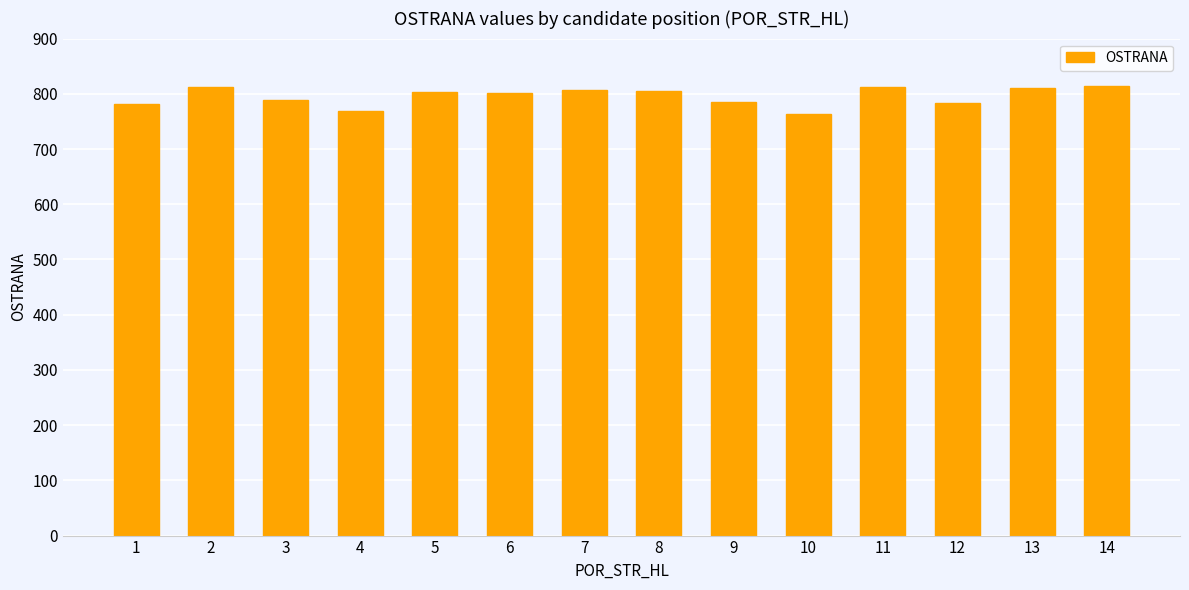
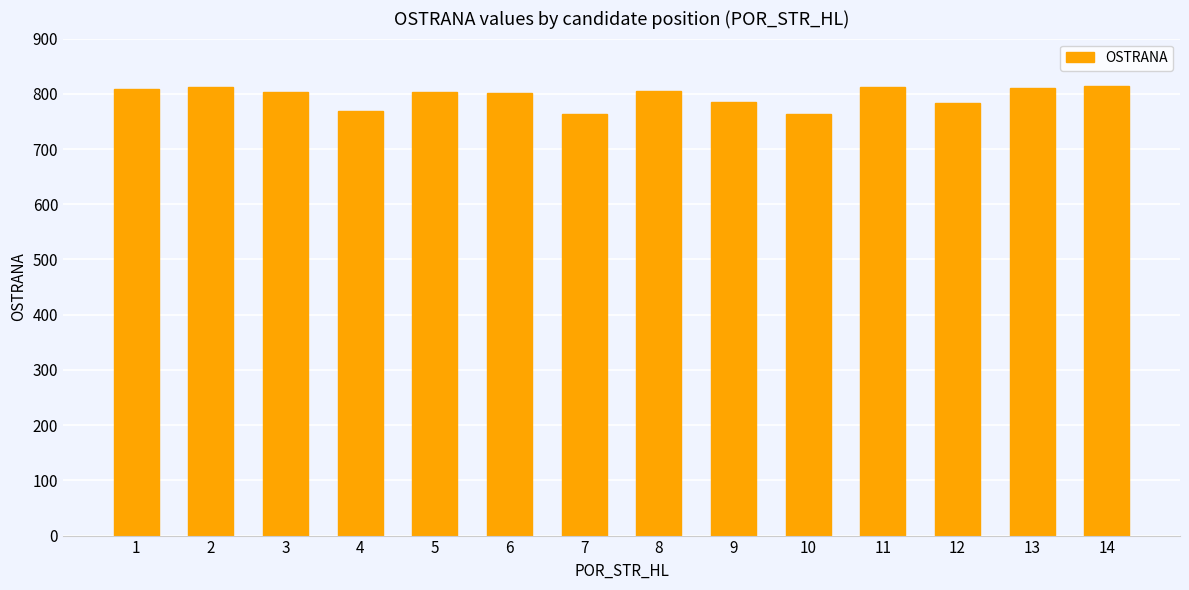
1: 780 -> 810
3: 790 -> 800
7: 810 -> 760
